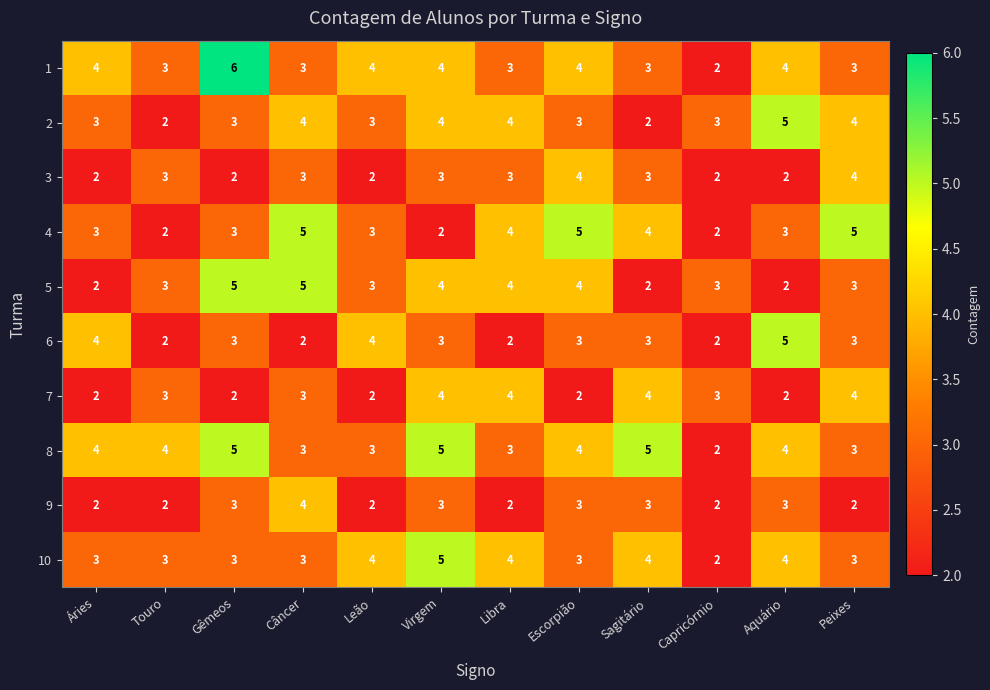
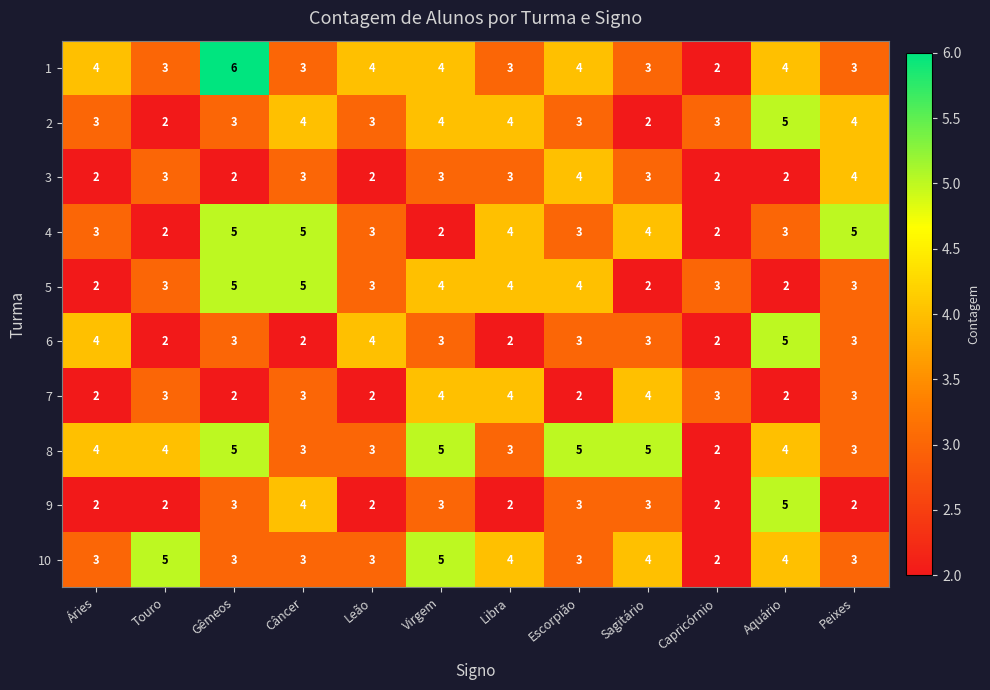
4, Gêmeos: 3 -> 5
4, Escorpião: 5 -> 3
7, Peixes: 4 -> 3
8, Escorpião: 4 -> 5
9, Aquário: 3 -> 5
10, Touro: 3 -> 5
10, Leão: 4 -> 3
